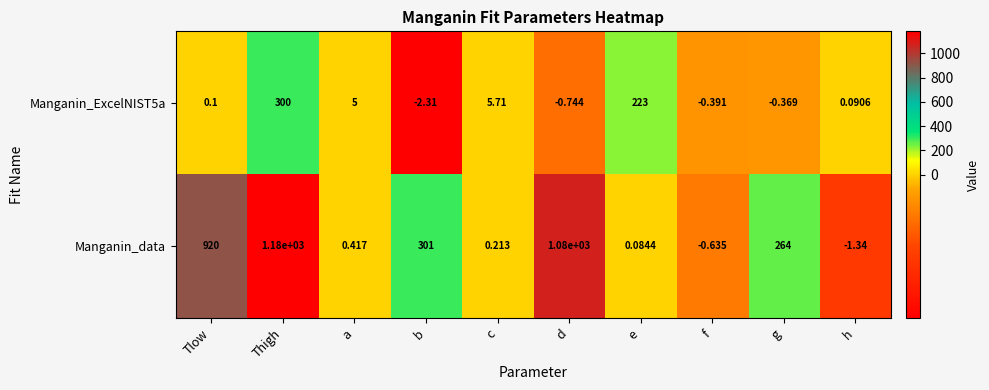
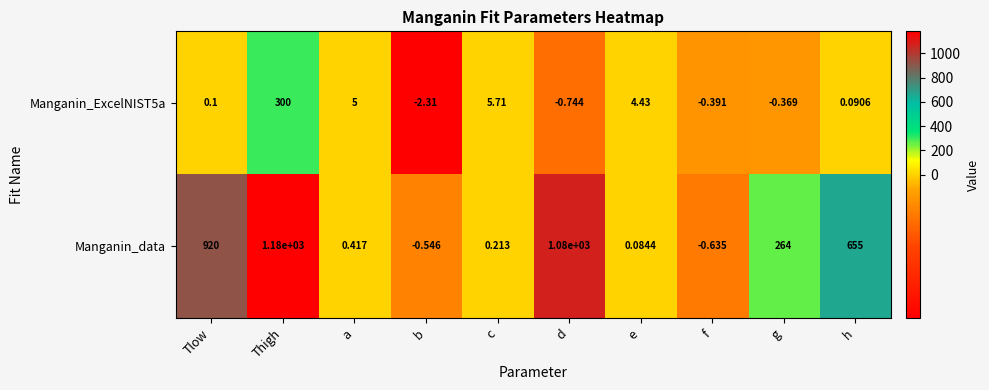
Manganin_ExcelNIST5a, e: 223 -> 4.43
Manganin_data, b: 301 -> -0.546
Manganin_data, h: -1.34 -> 655
